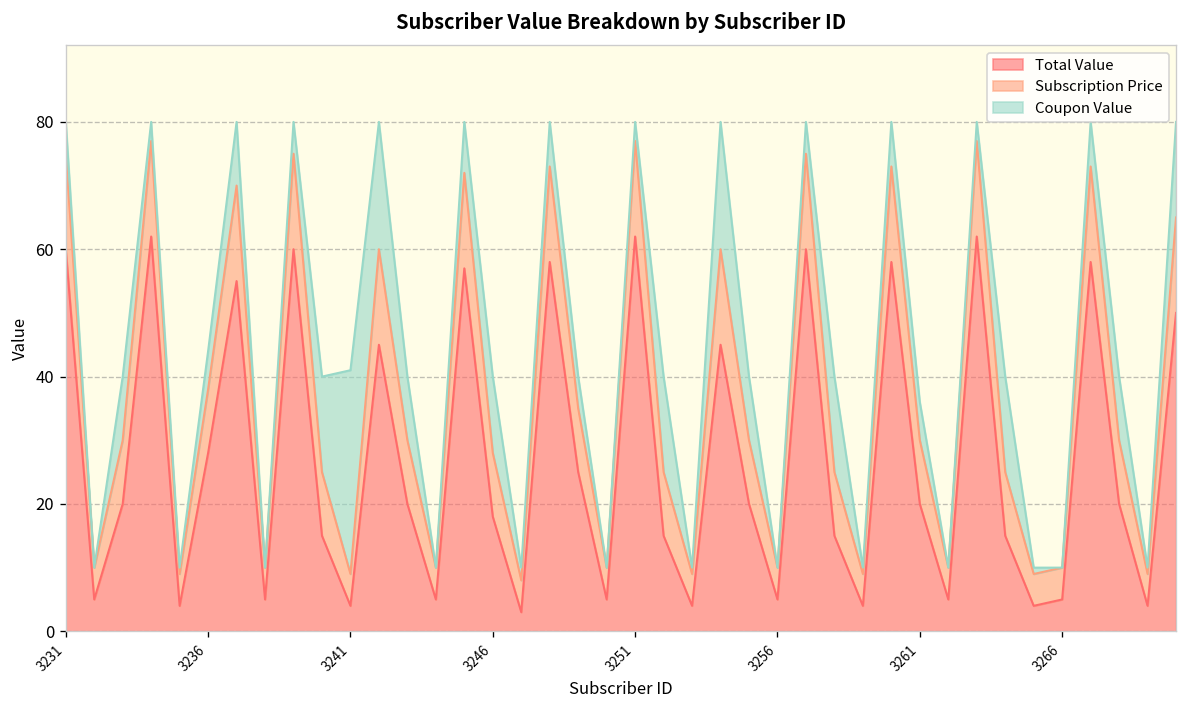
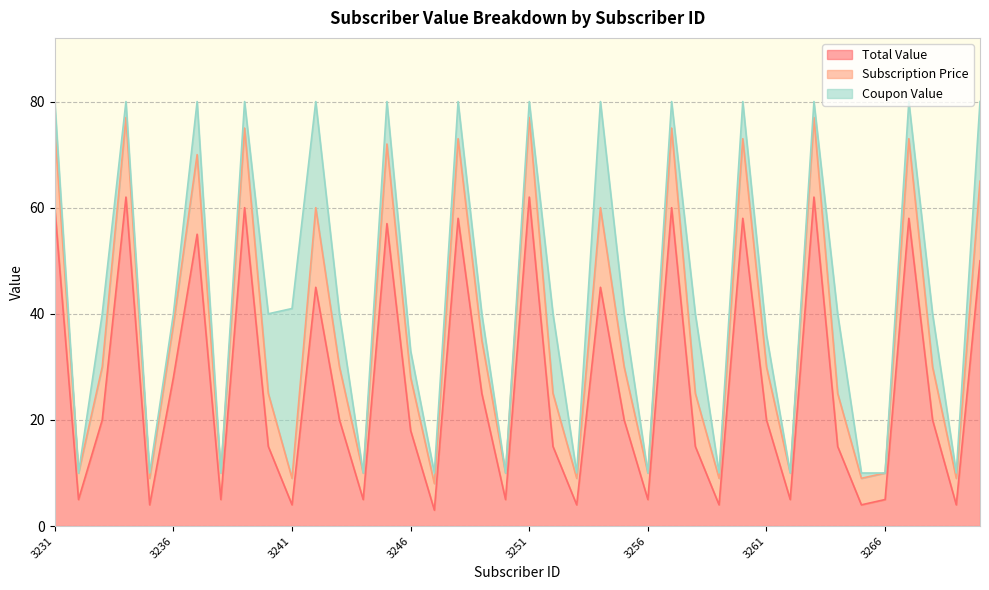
Coupon Value, 3236: 6 -> 2
Coupon Value, 3246: 12 -> 5
